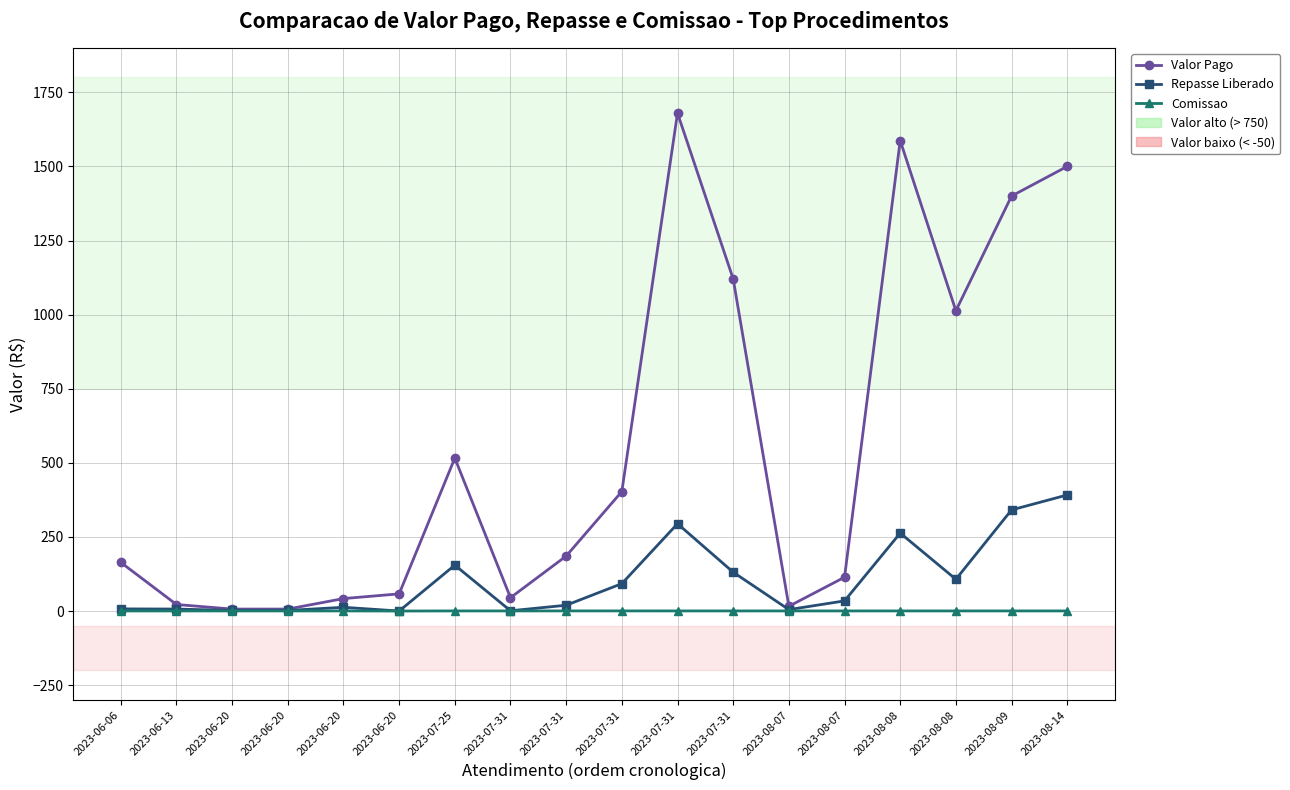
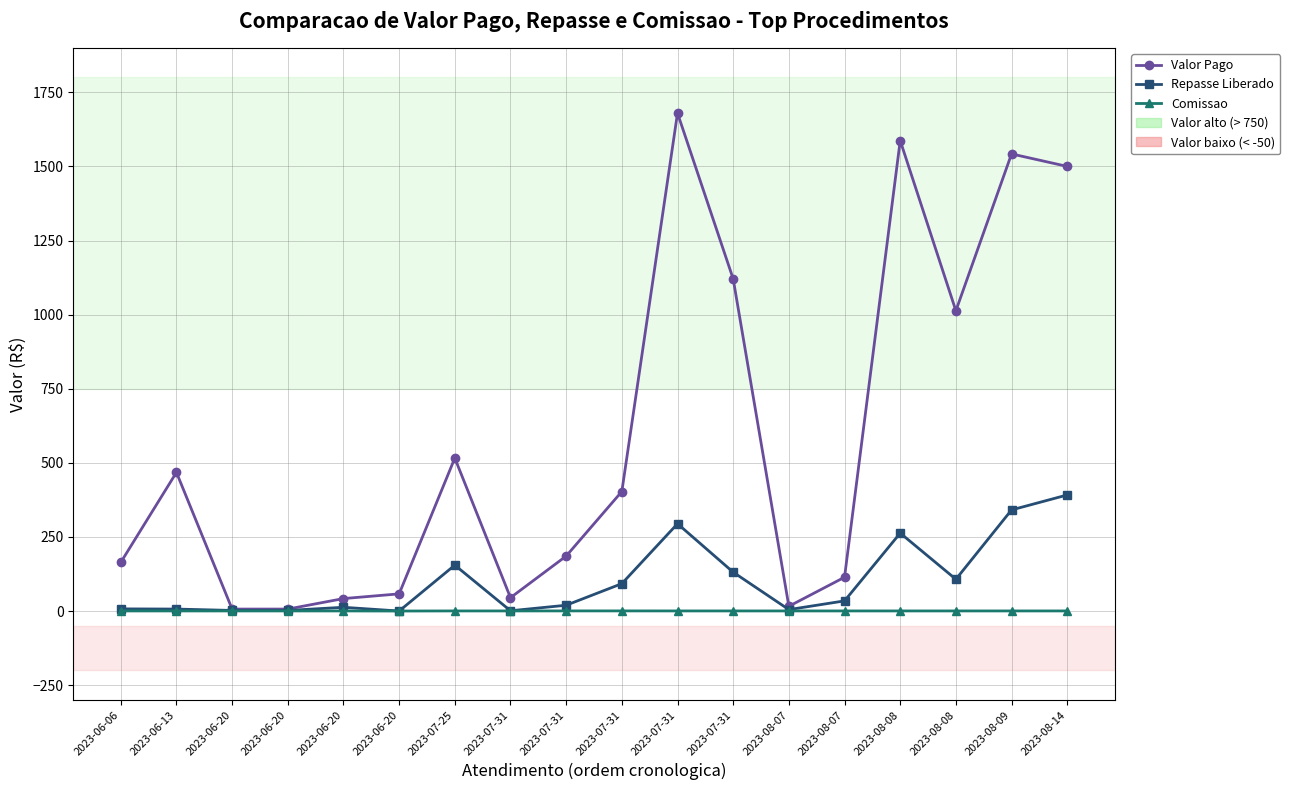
Valor Pago, 2023-06-13: 20 -> 470
Valor Pago, 2023-08-09: 1400 -> 1540
